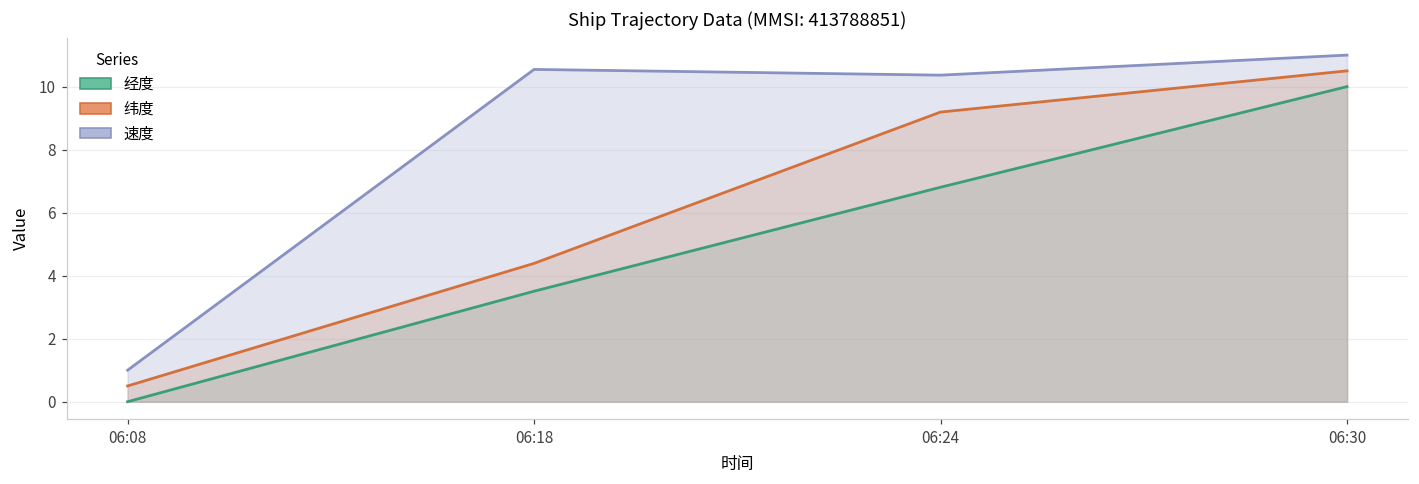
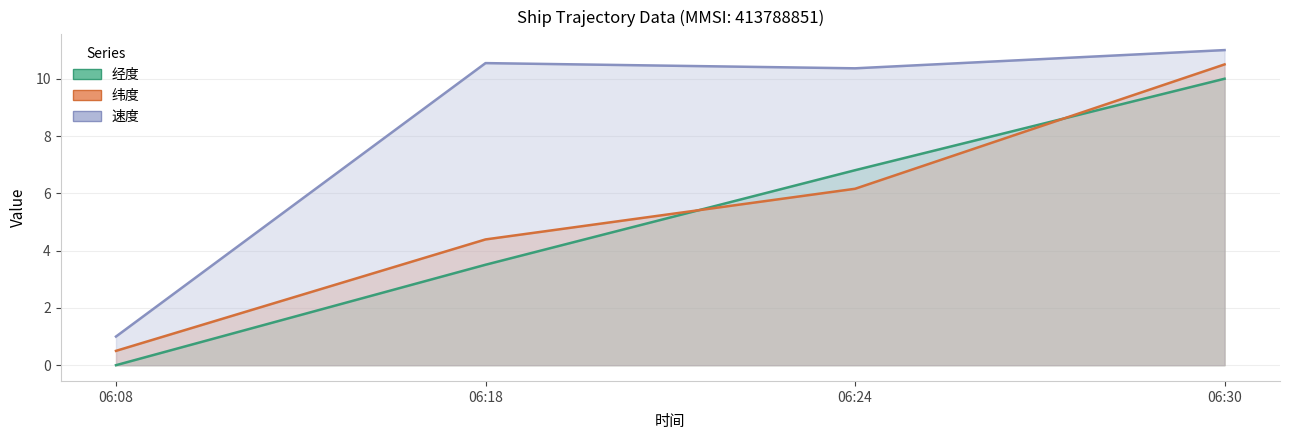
纬度, 06:24: 9.2 -> 6.2
